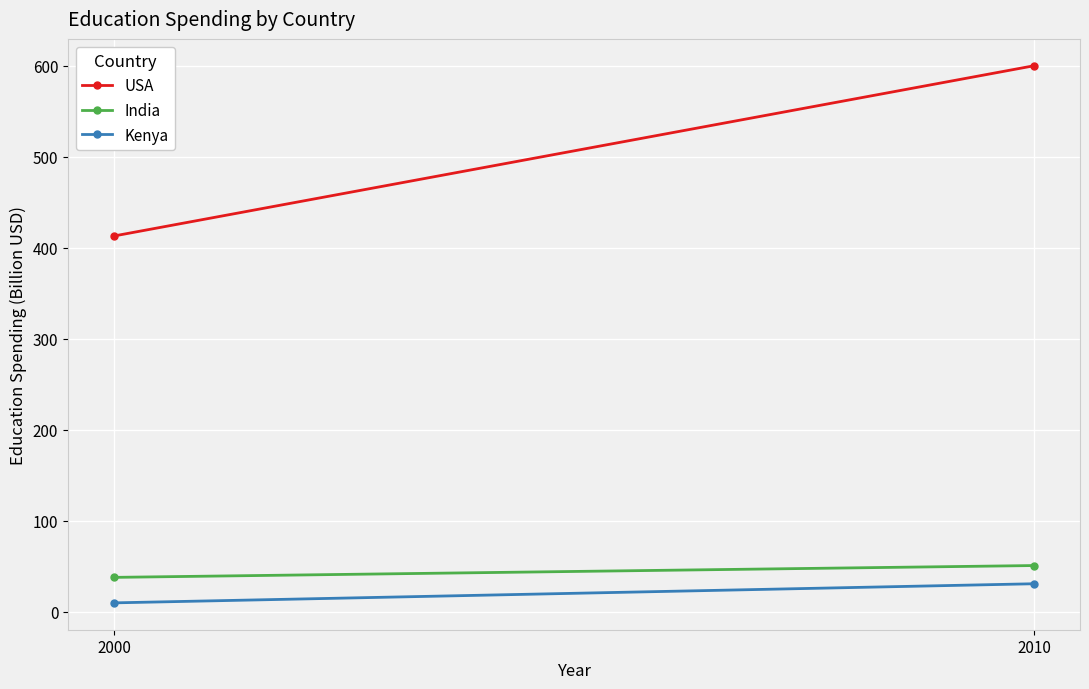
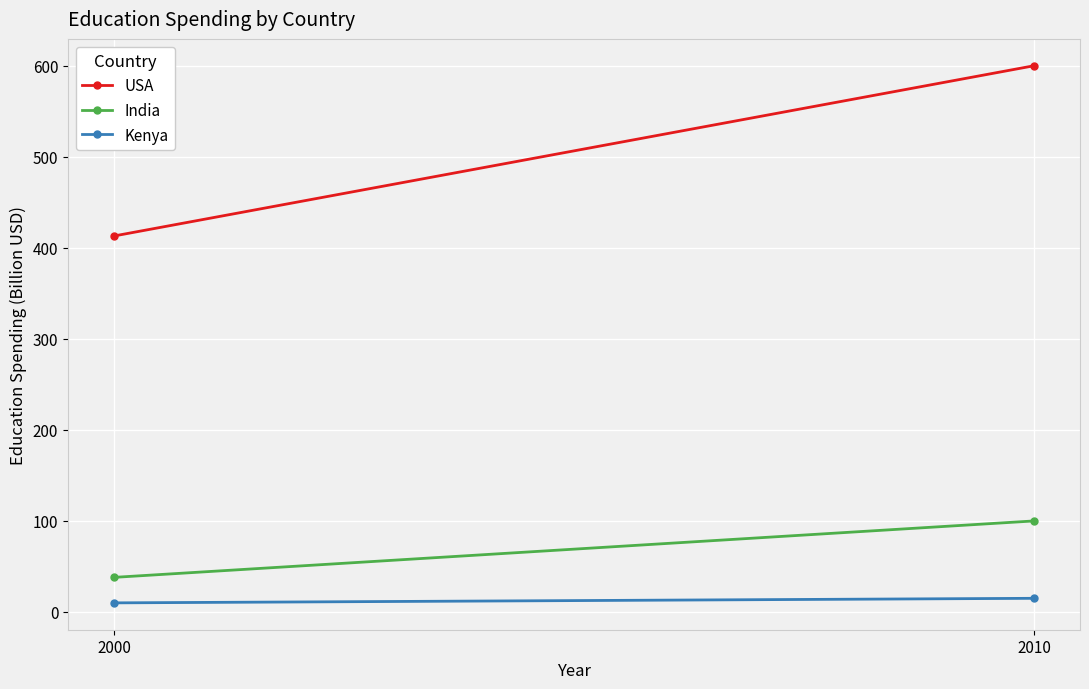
India, 2010: 50 -> 100
Kenya, 2010: 30 -> 20
